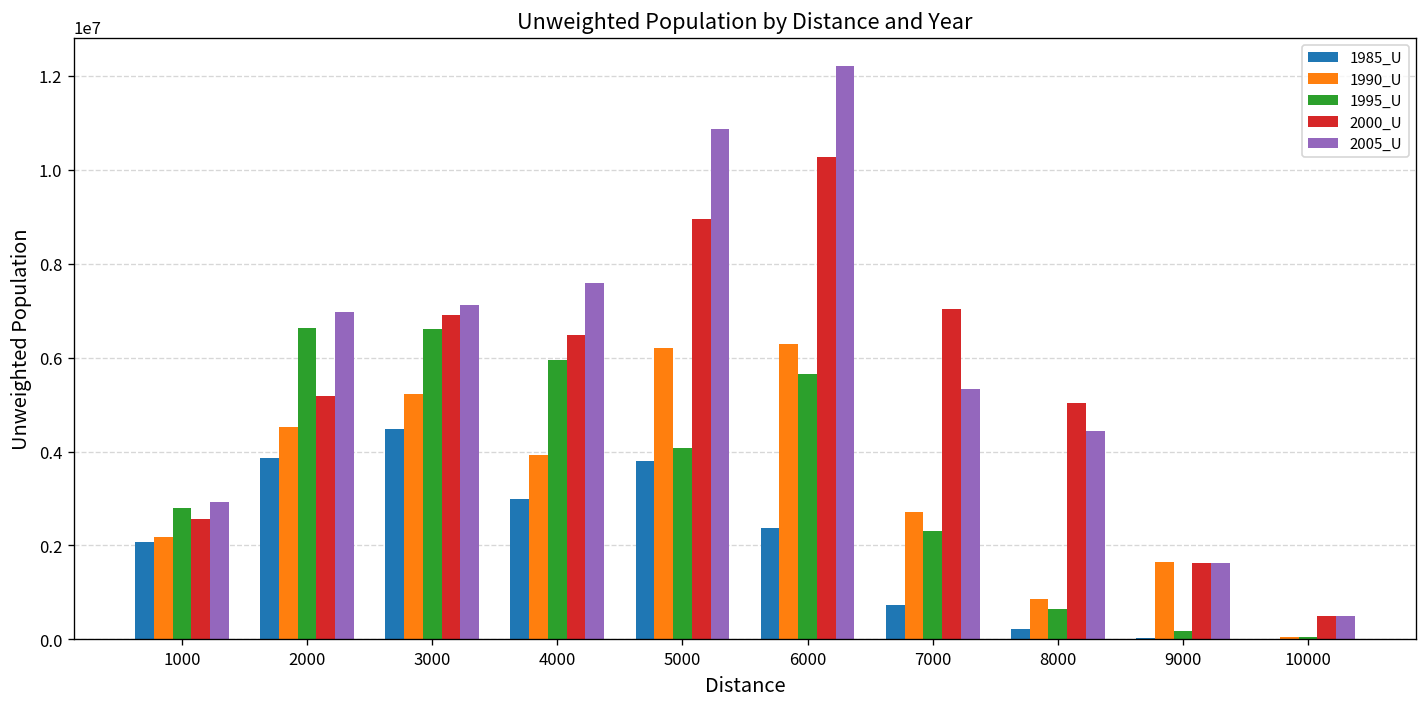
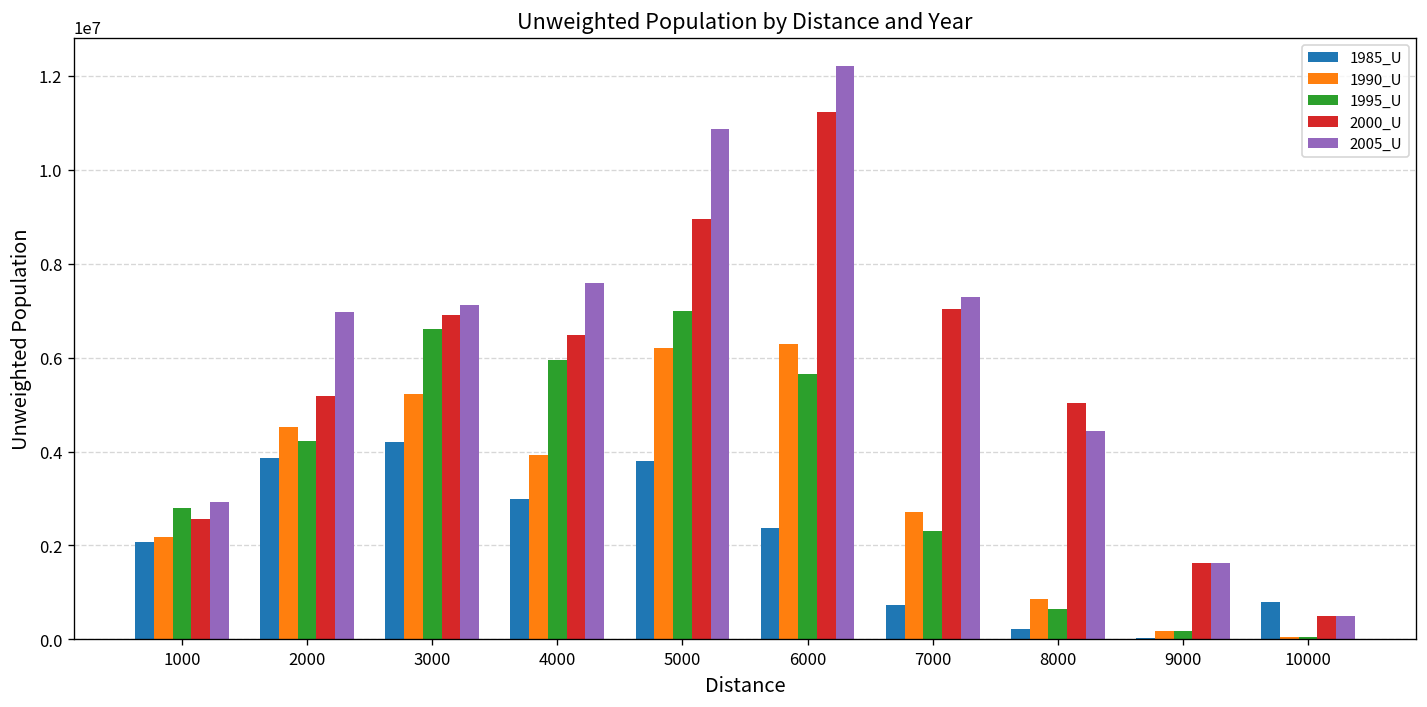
1995_U, 2000: 6600000 -> 4200000
1985_U, 3000: 4500000 -> 4200000
1995_U, 5000: 4100000 -> 7000000
2000_U, 6000: 10300000 -> 11200000
2005_U, 7000: 5300000 -> 7300000
1990_U, 9000: 1600000 -> 200000
1985_U, 10000: 0 -> 800000
